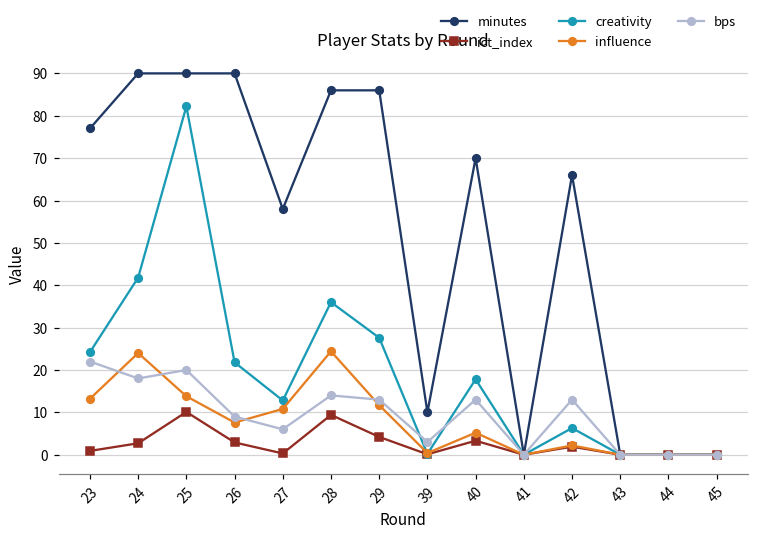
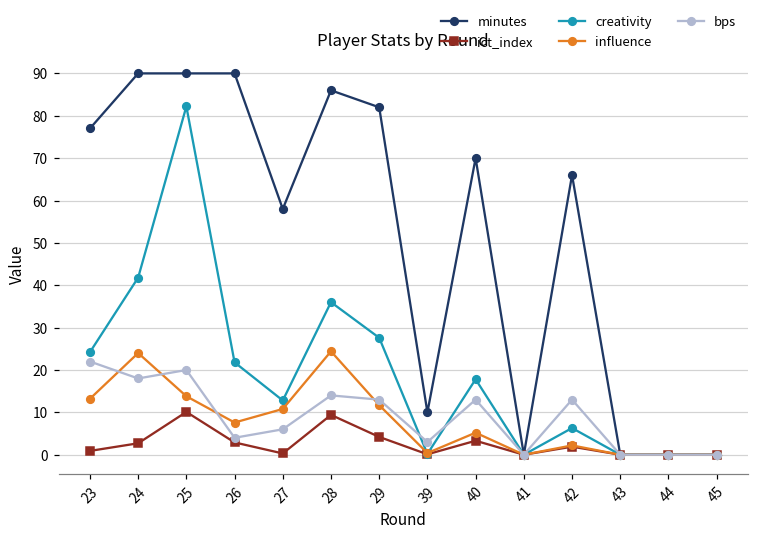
bps, 26: 9 -> 4
minutes, 29: 86 -> 82
